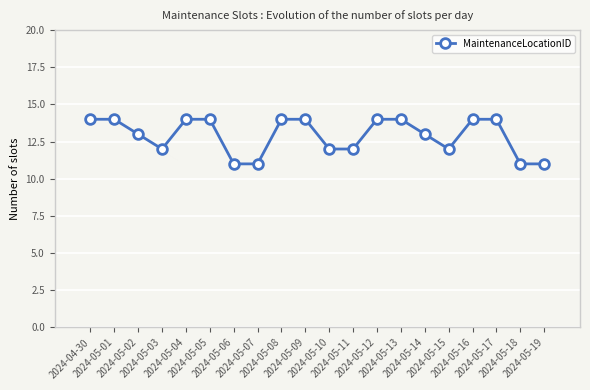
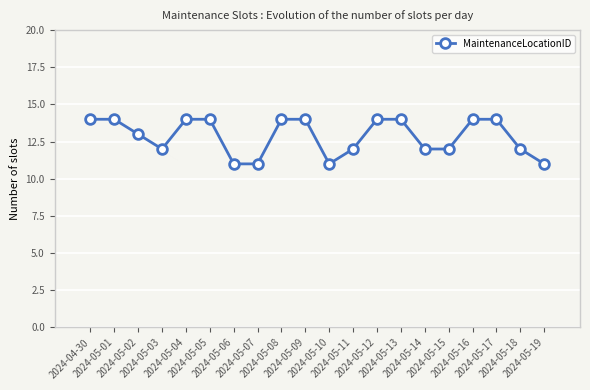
2024-05-10: 12 -> 11
2024-05-14: 13 -> 12
2024-05-18: 11 -> 12
